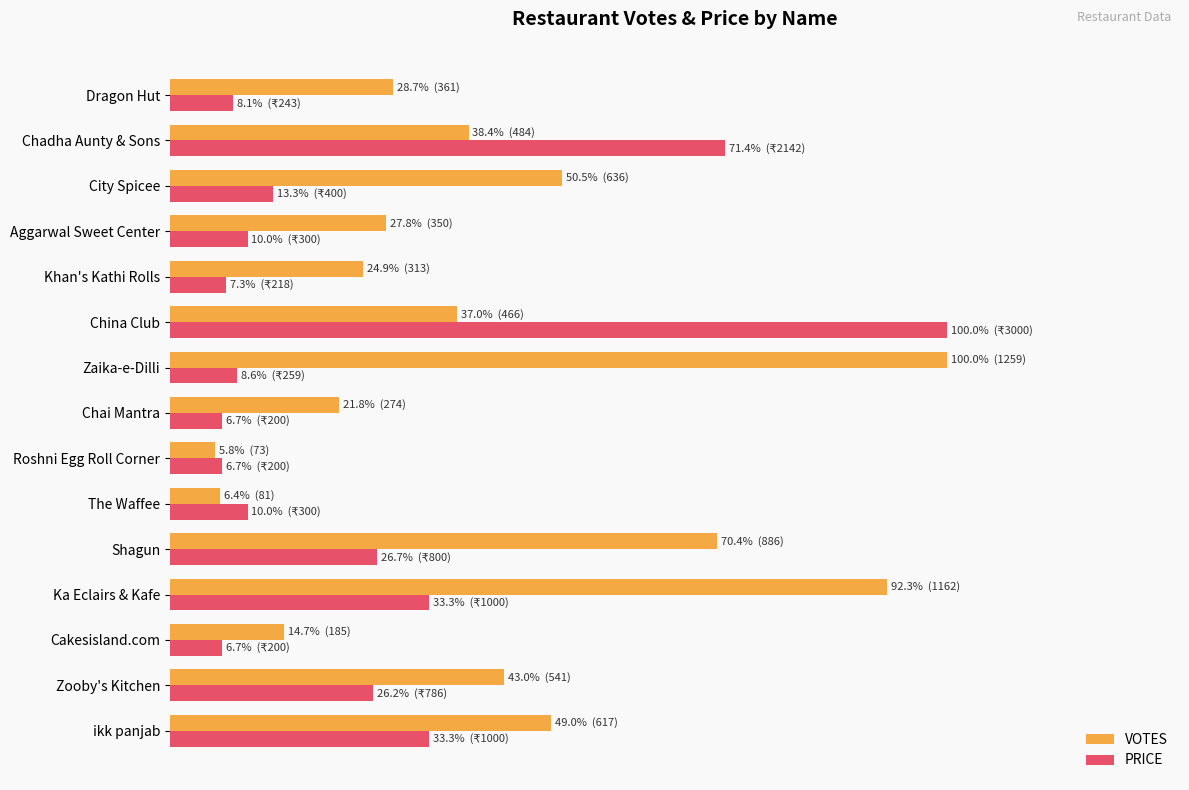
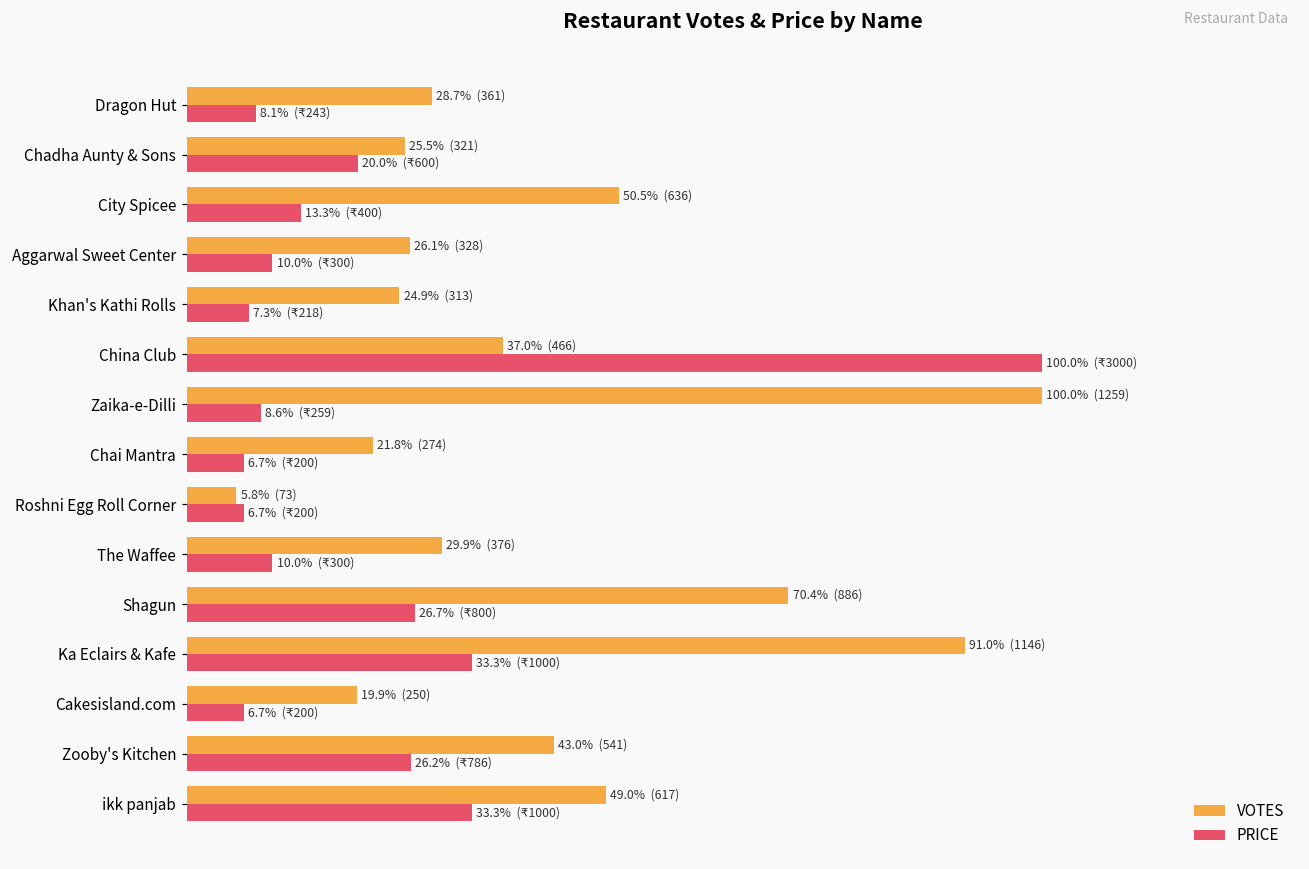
VOTES, Chadha Aunty & Sons: 38.4% (484) -> 25.5% (321)
PRICE, Chadha Aunty & Sons: 71.4% (₹2142) -> 20.0% (₹600)
VOTES, Aggarwal Sweet Center: 27.8% (350) -> 26.1% (328)
VOTES, The Waffee: 6.4% (81) -> 29.9% (376)
VOTES, Ka Eclairs & Kafe: 92.3% (1162) -> 91.0% (1146)
VOTES, Cakesisland.com: 14.7% (185) -> 19.9% (250)
